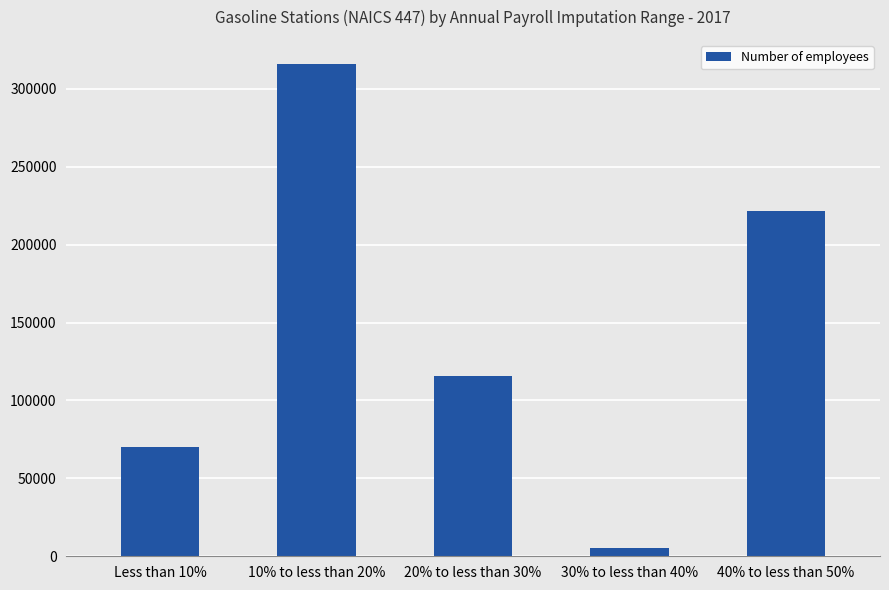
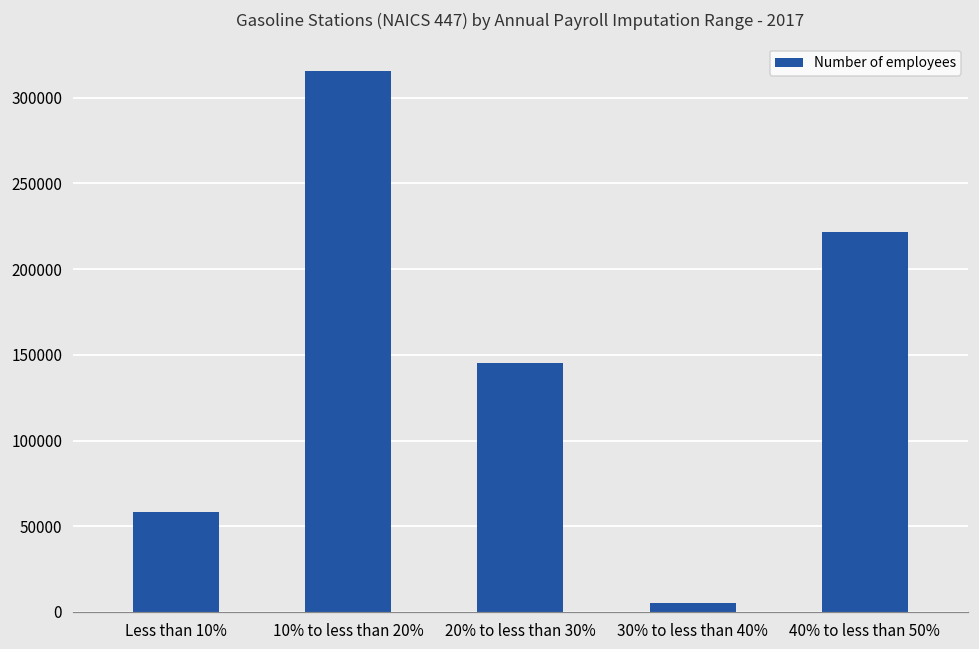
Less than 10%: 70000 -> 58000
20% to less than 30%: 116000 -> 145000
